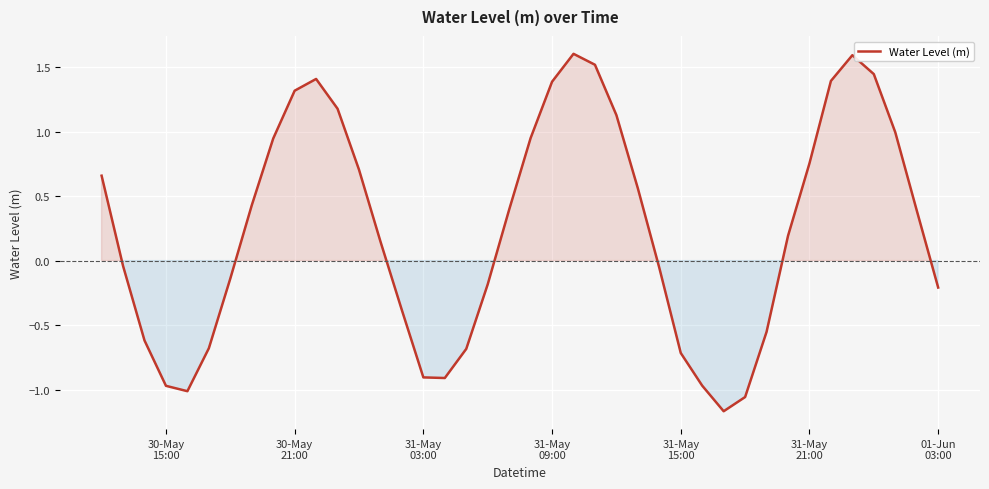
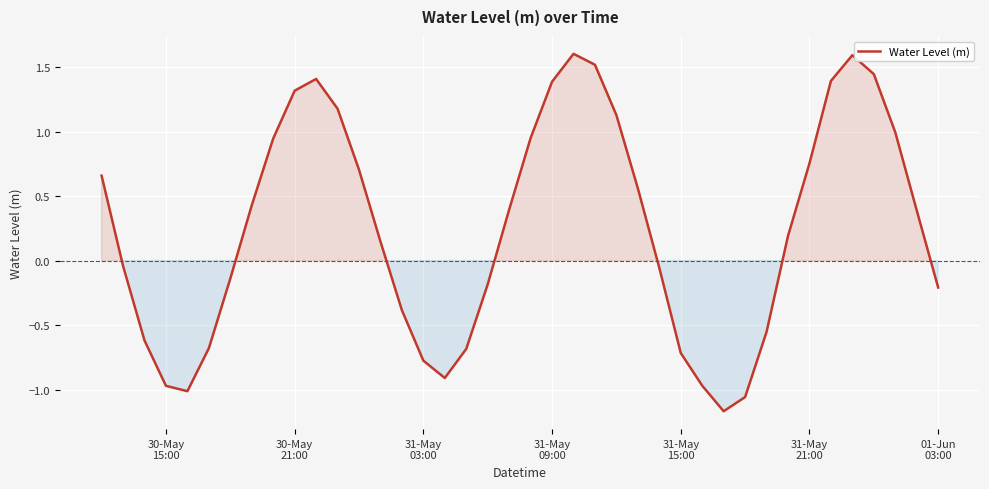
31-May 03:00: -0.91 -> -0.78
